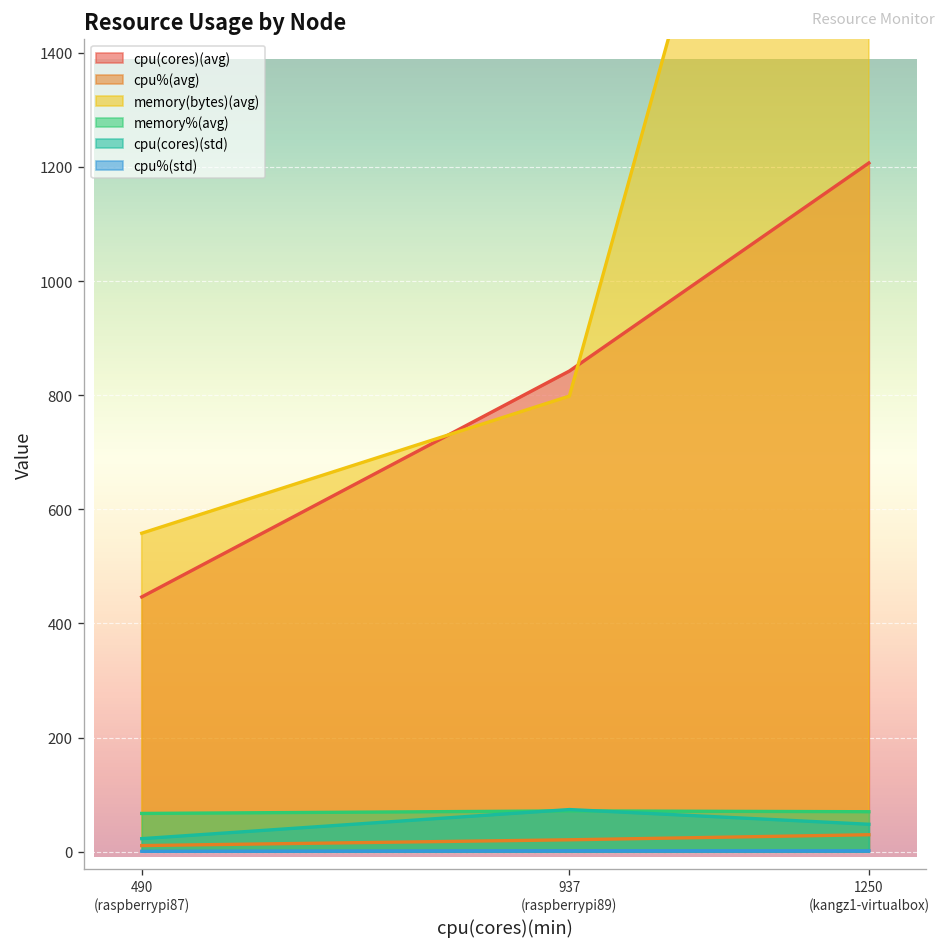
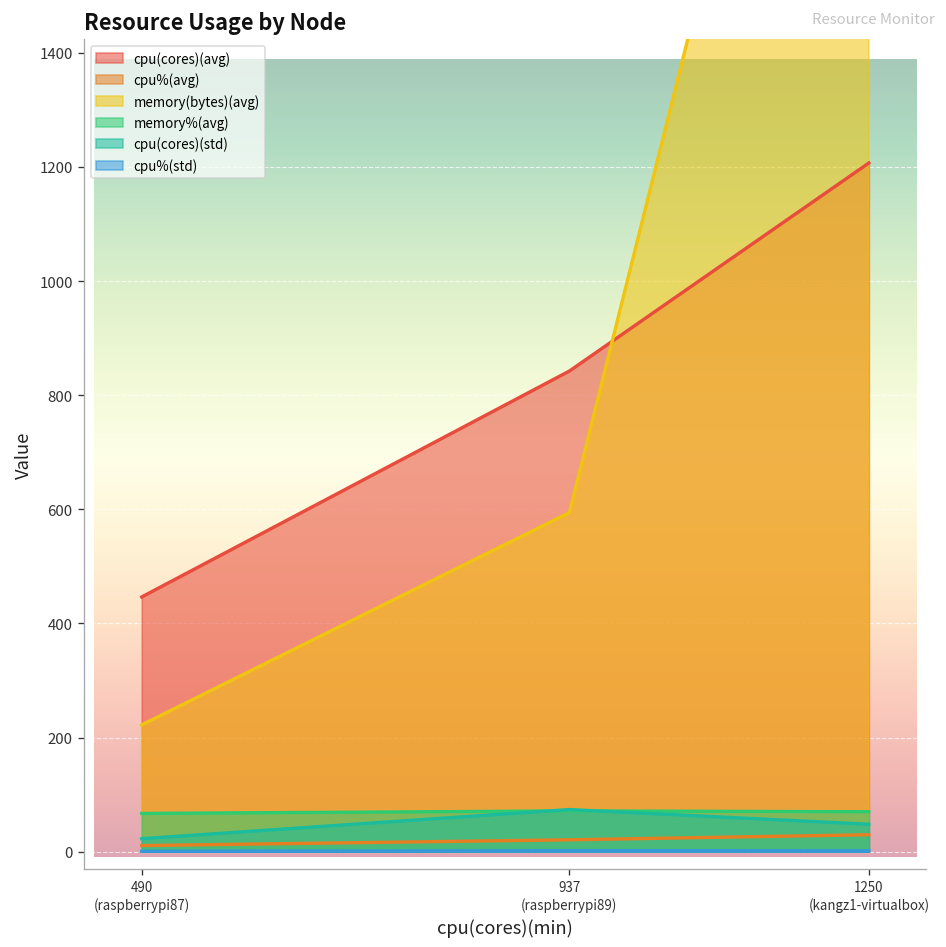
memory(bytes)(avg), 490 (raspberrypi87): 560 -> 220
memory(bytes)(avg), 937 (raspberrypi89): 800 -> 590
